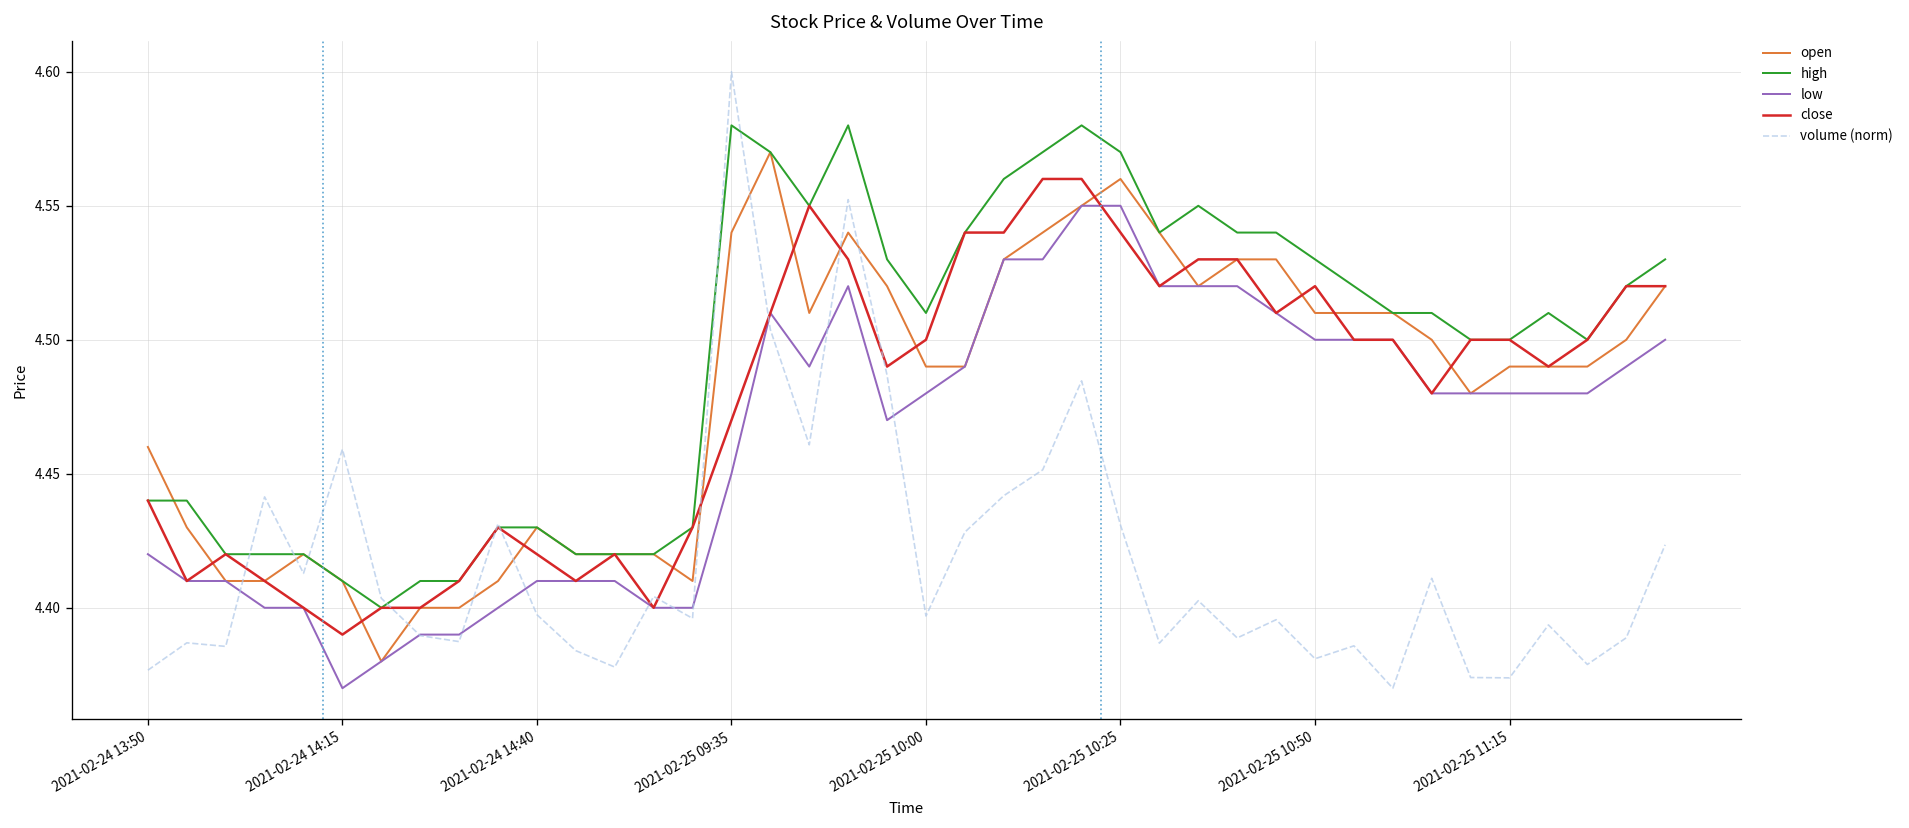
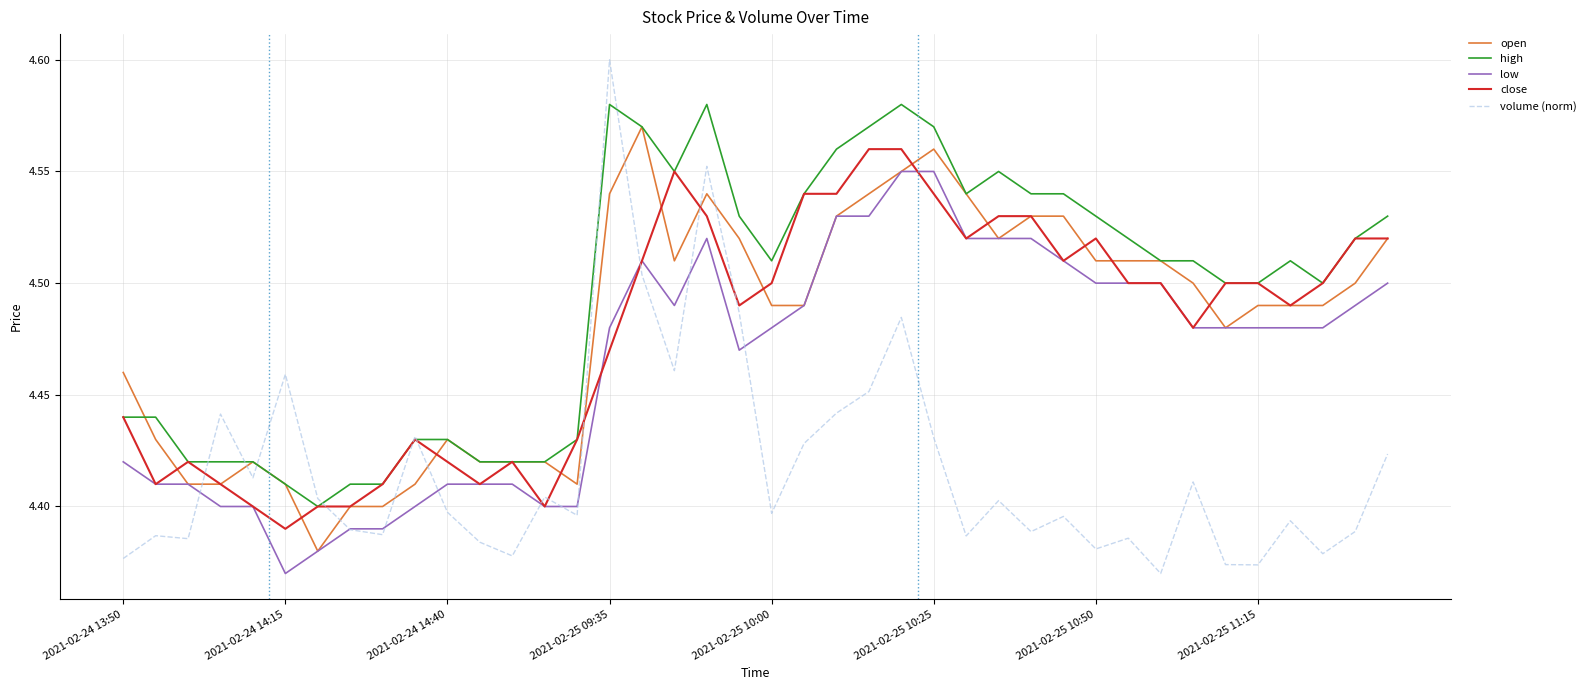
low, 2021-02-25 09:35: 4.45 -> 4.48
